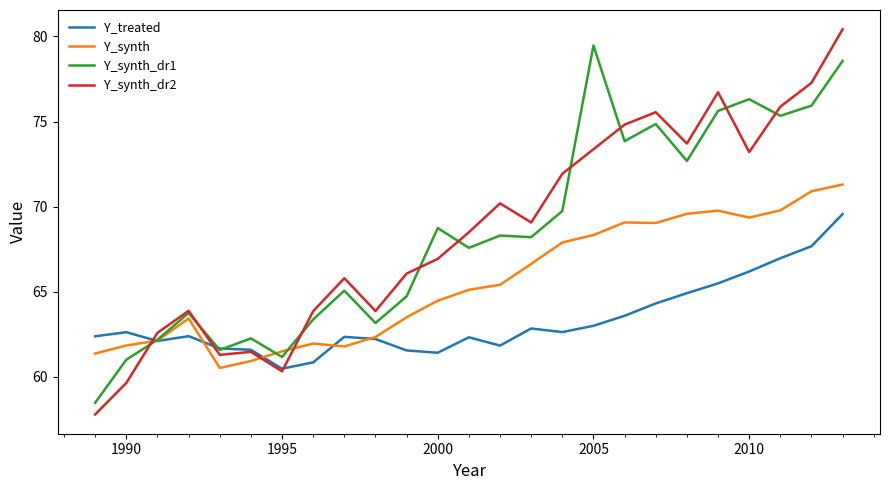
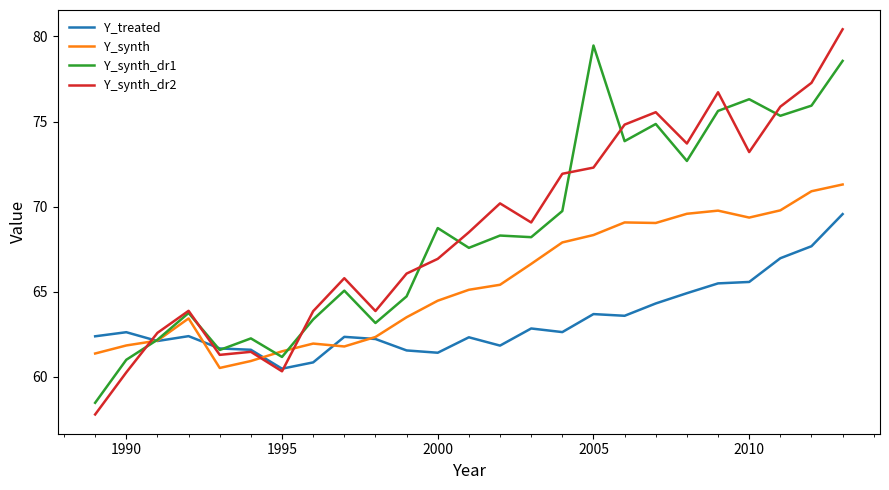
Y_synth_dr2, 1990: 59.6 -> 60.2
Y_treated, 2005: 63.0 -> 63.7
Y_synth_dr2, 2005: 73.4 -> 72.3
Y_treated, 2010: 66.2 -> 65.6
